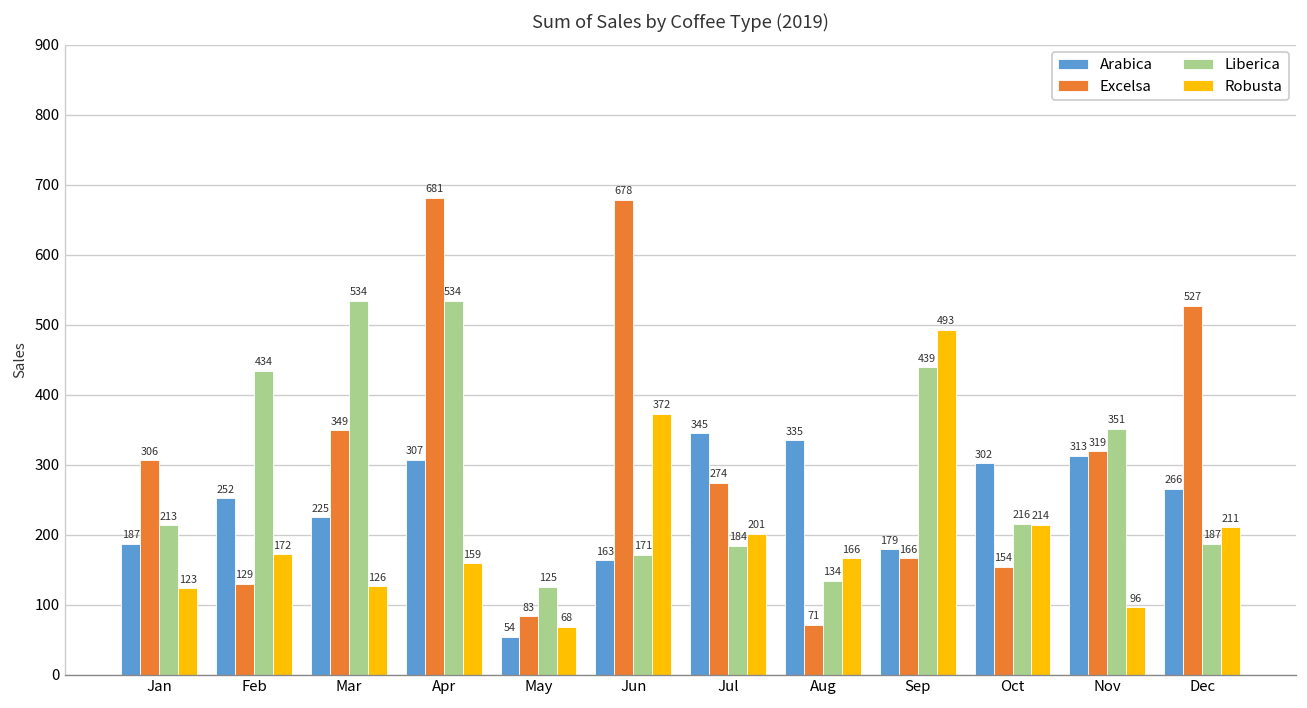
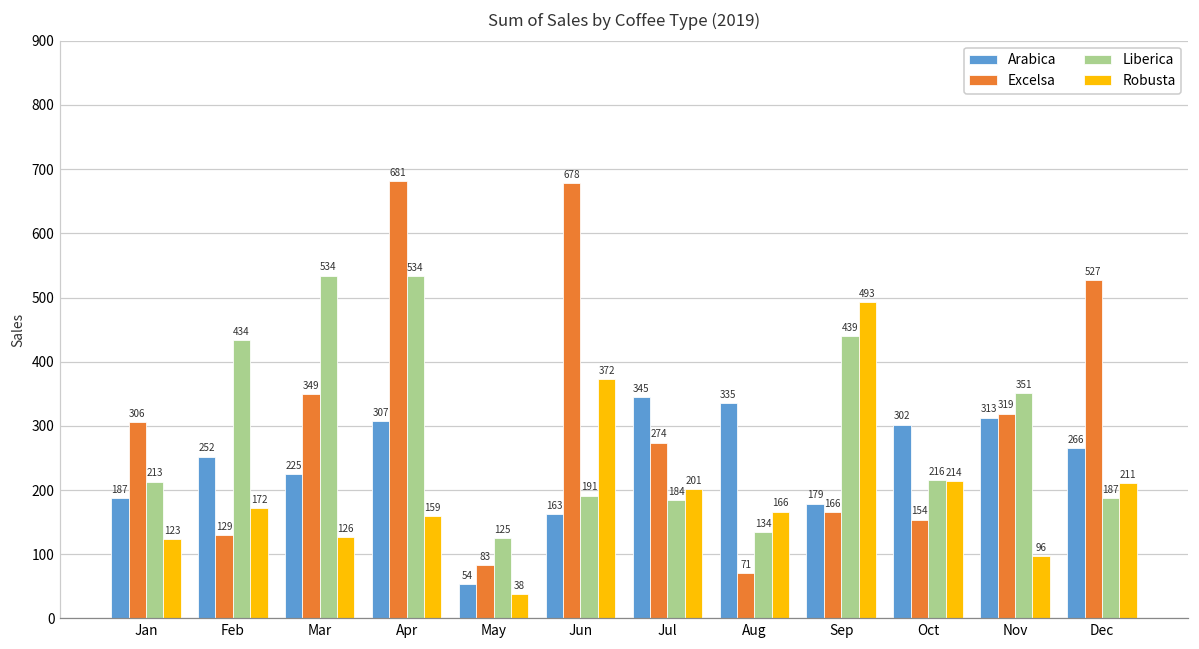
Robusta, May: 68 -> 38
Liberica, Jun: 171 -> 191
